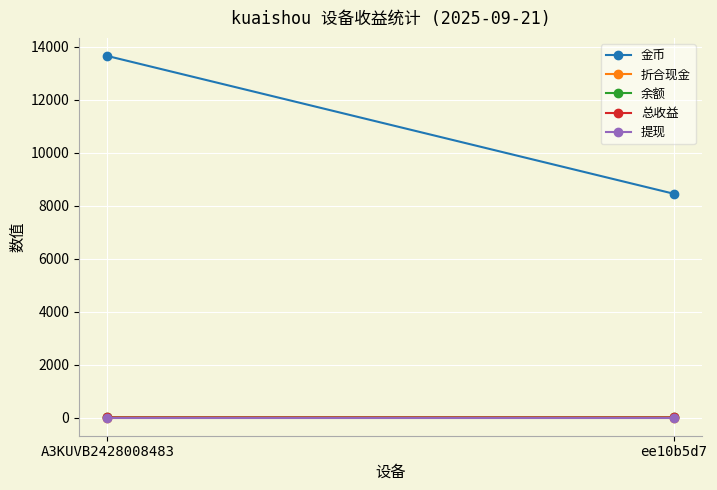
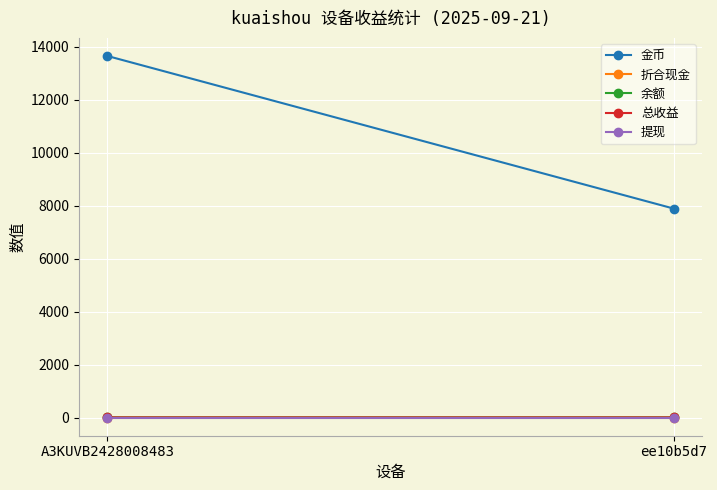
金币, ee10b5d7: 8500 -> 7900
